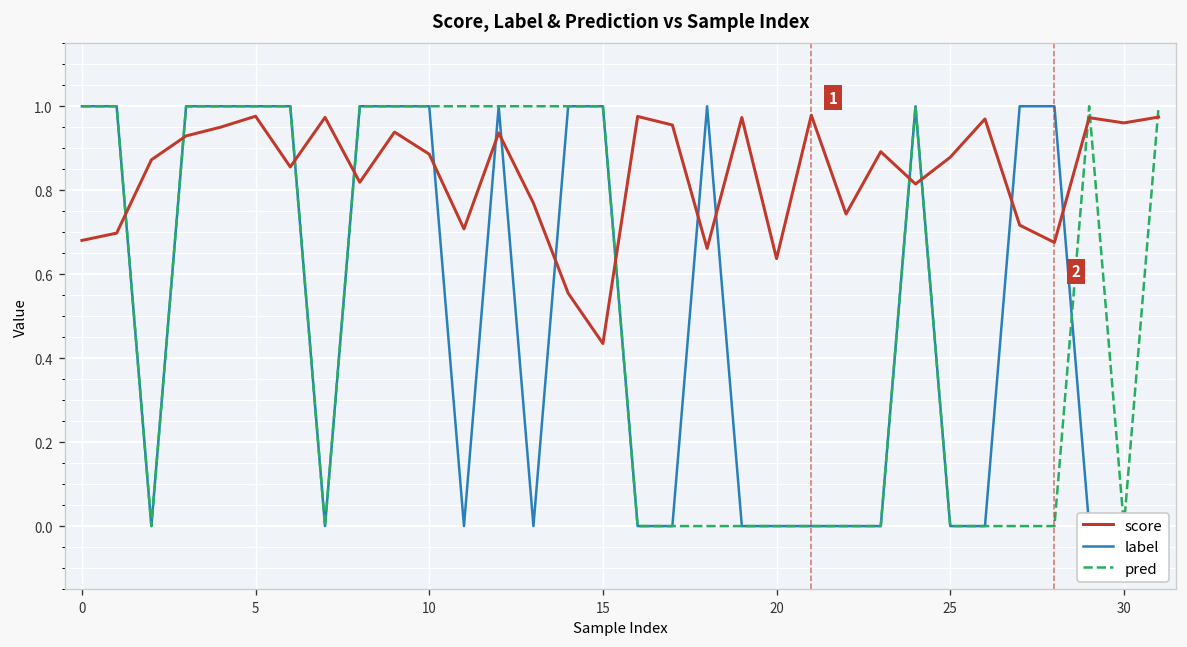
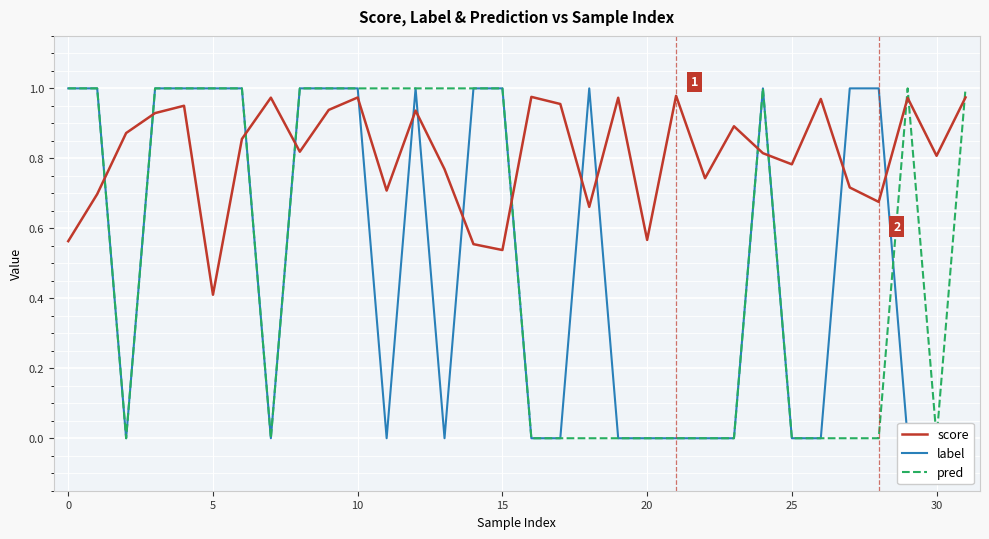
score, 0: 0.68 -> 0.56
score, 5: 0.98 -> 0.41
score, 10: 0.89 -> 0.97
score, 15: 0.43 -> 0.54
score, 20: 0.64 -> 0.57
score, 25: 0.88 -> 0.78
score, 30: 0.96 -> 0.81
